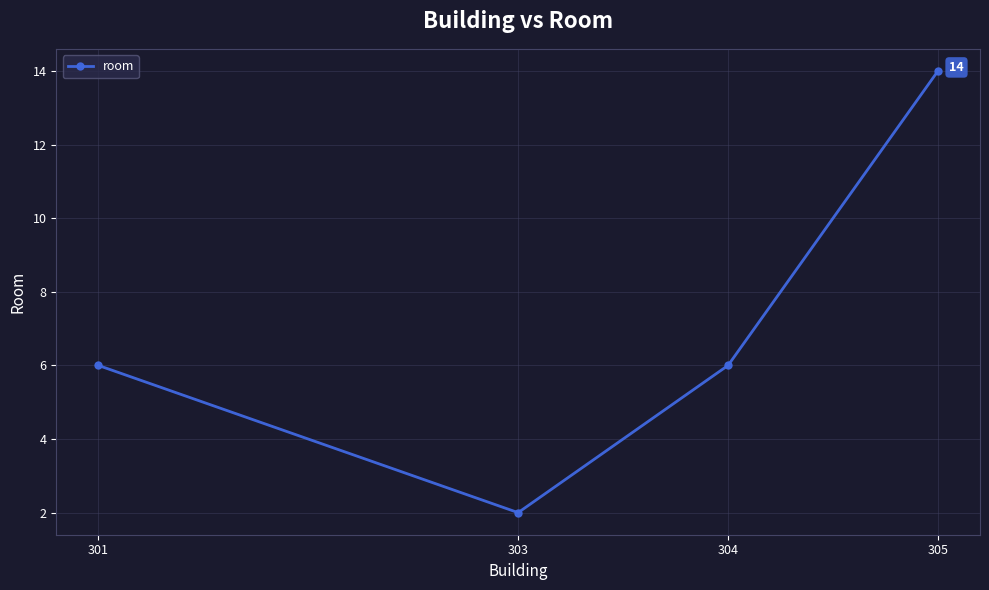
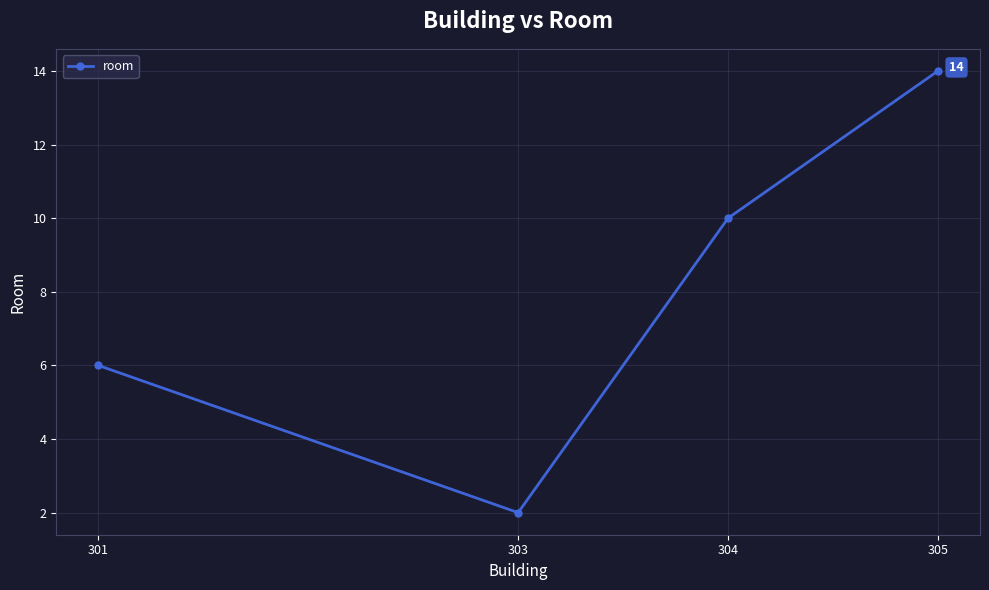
304: 6 -> 10
